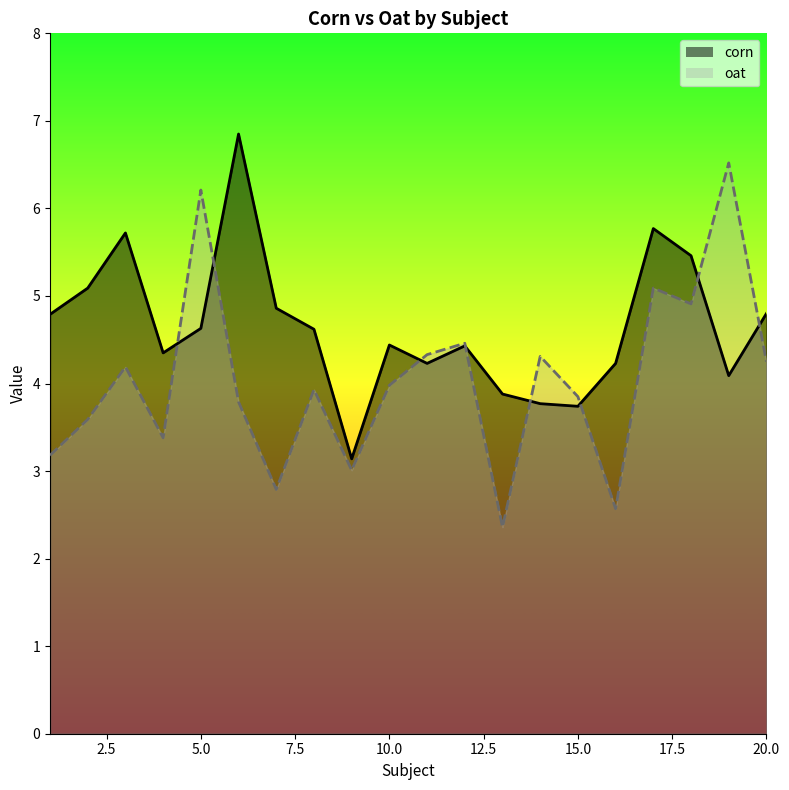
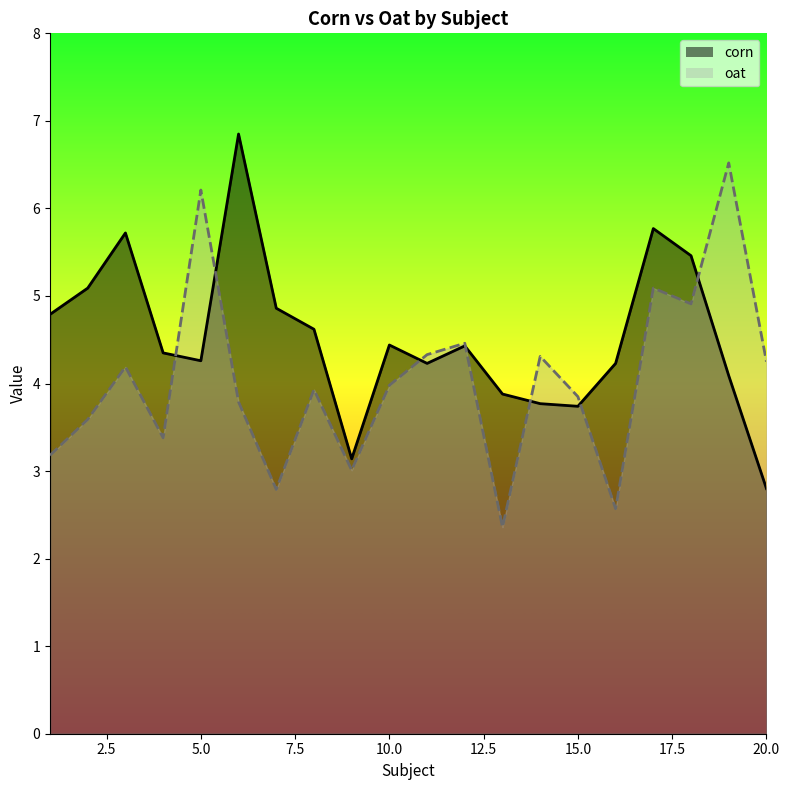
corn, 5.0: 4.6 -> 4.3
corn, 20.0: 4.8 -> 2.8
